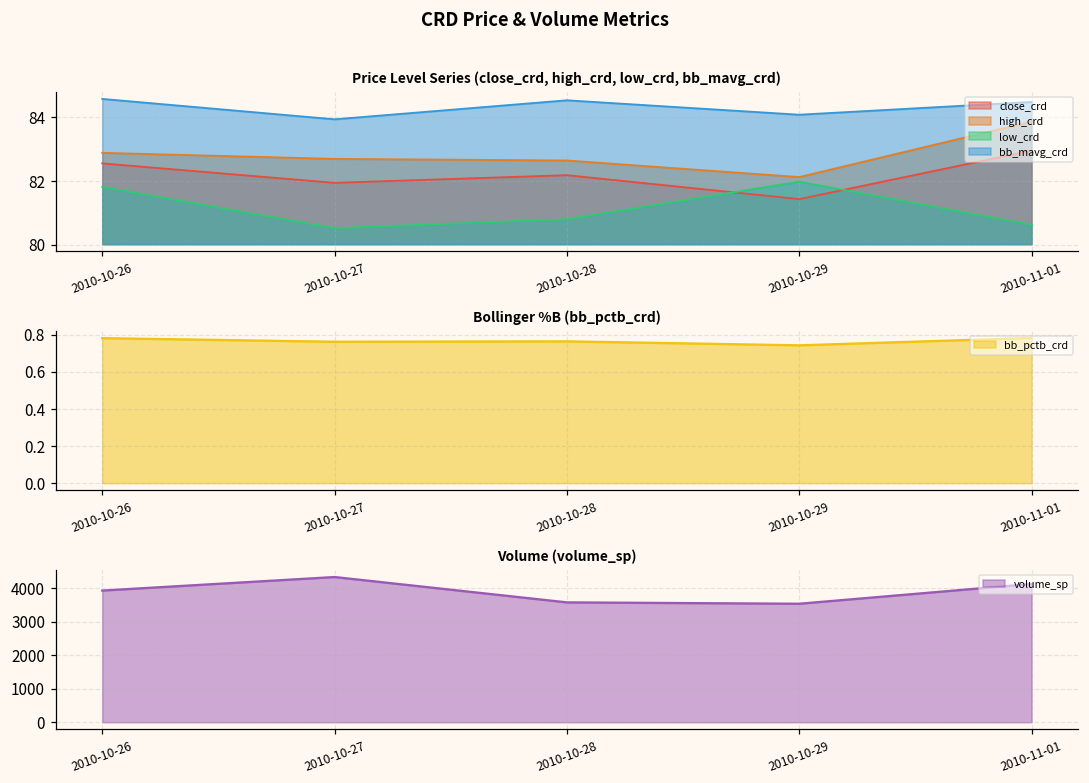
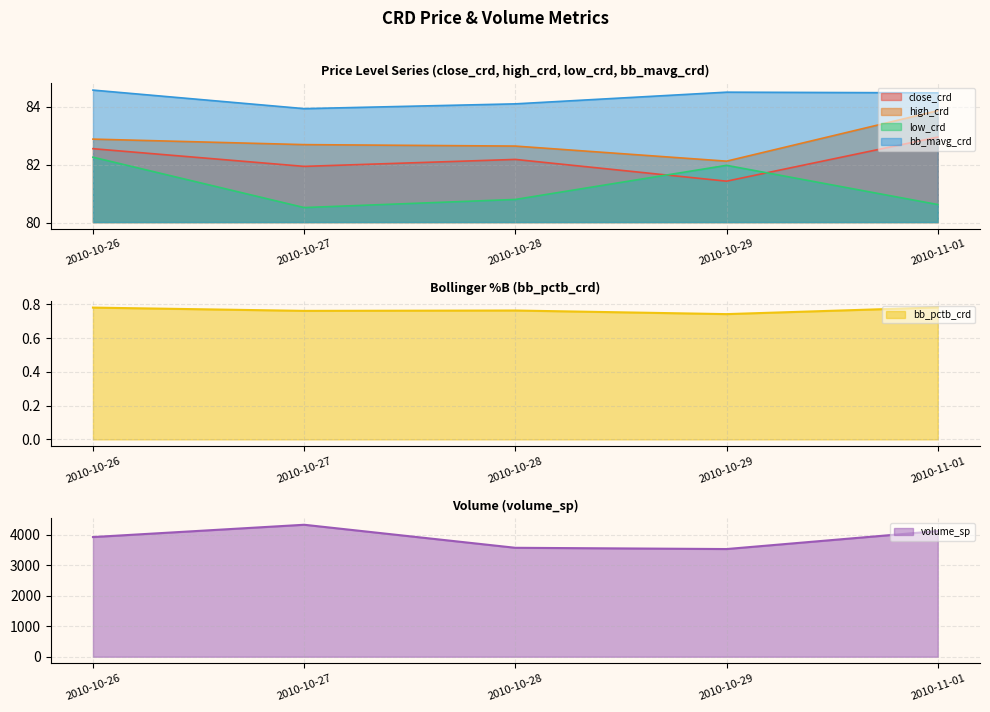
Price Level Series (close_crd, high_crd, low_crd, bb_mavg_crd), low_crd, 2010-10-26: 81.8 -> 82.3
Price Level Series (close_crd, high_crd, low_crd, bb_mavg_crd), bb_mavg_crd, 2010-10-28: 84.5 -> 84.1
Price Level Series (close_crd, high_crd, low_crd, bb_mavg_crd), bb_mavg_crd, 2010-10-29: 84.1 -> 84.5
